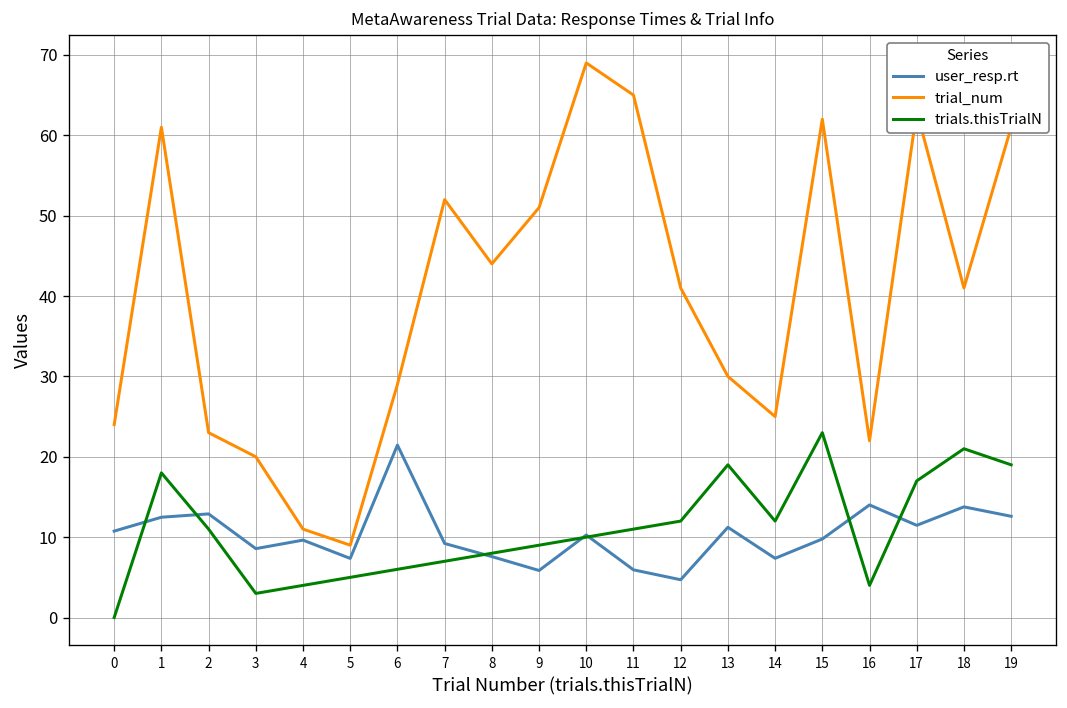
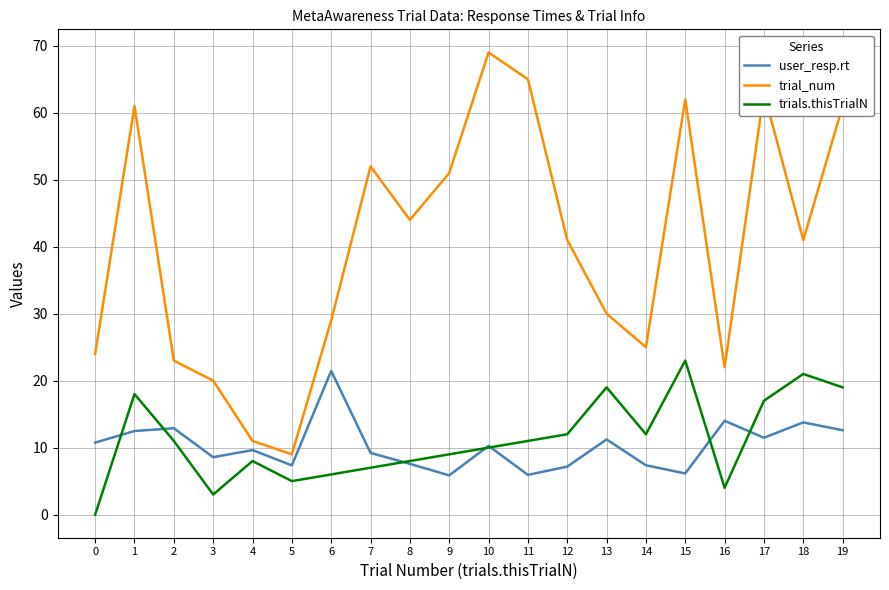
trials.thisTrialN, 4: 4 -> 8
user_resp.rt, 12: 5 -> 7
user_resp.rt, 15: 10 -> 6
